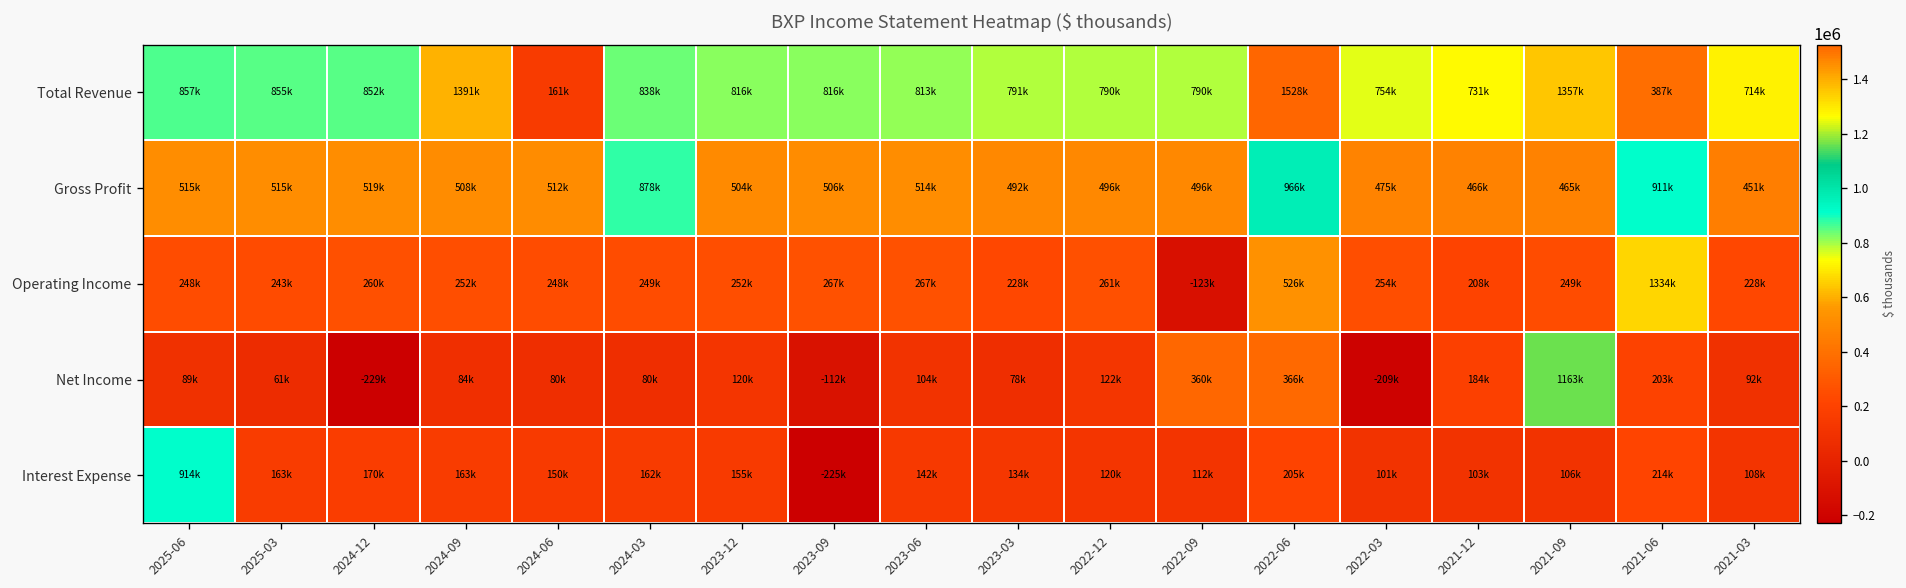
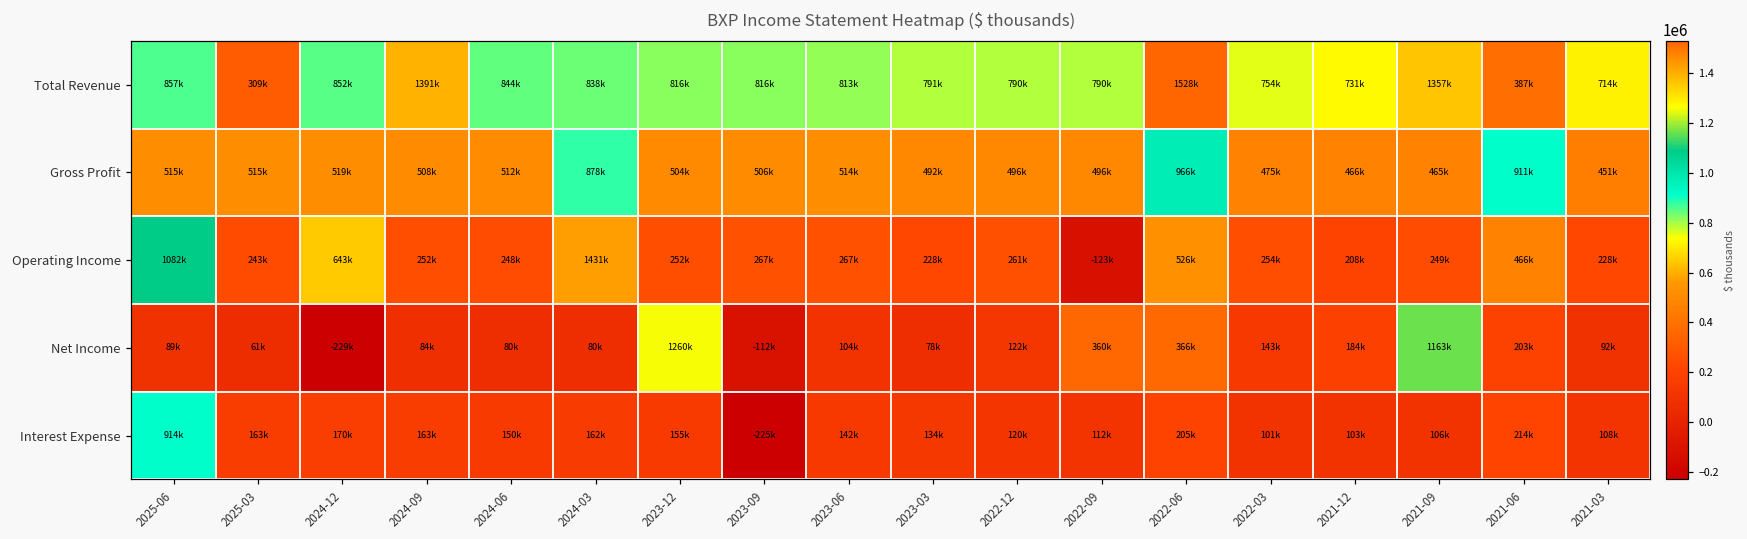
Total Revenue, 2025-03: 855k -> 309k
Total Revenue, 2024-06: 161k -> 844k
Operating Income, 2025-06: 248k -> 1082k
Operating Income, 2024-12: 260k -> 643k
Operating Income, 2024-03: 249k -> 1431k
Operating Income, 2021-06: 1334k -> 466k
Net Income, 2023-12: 120k -> 1260k
Net Income, 2022-03: -209k -> 143k
